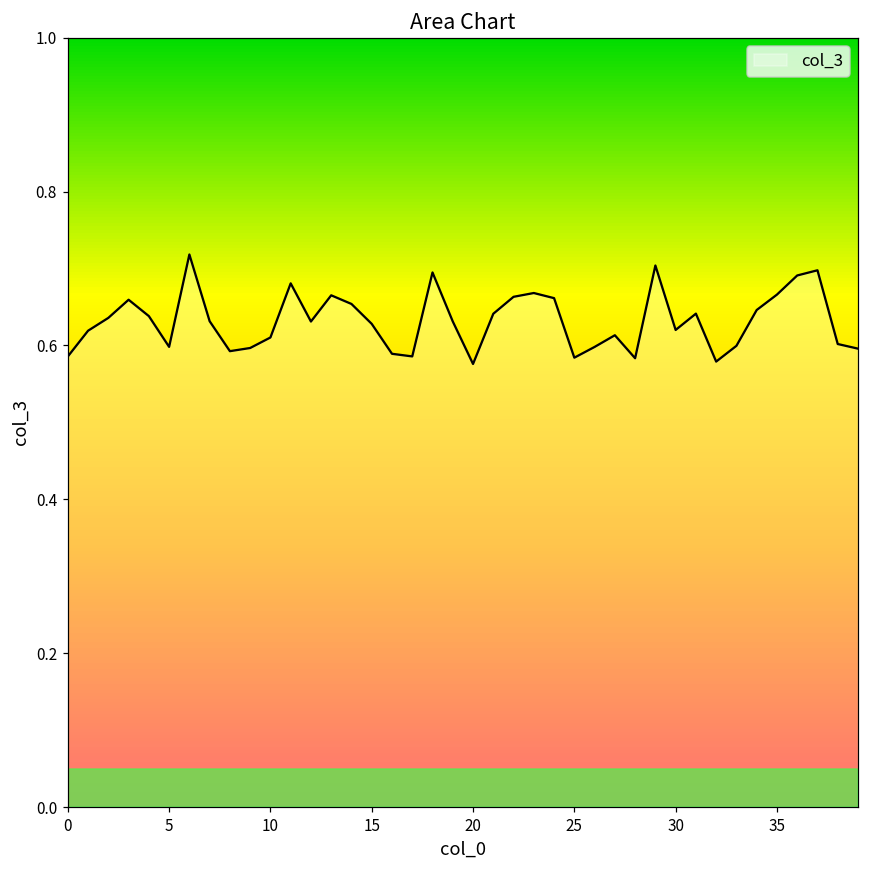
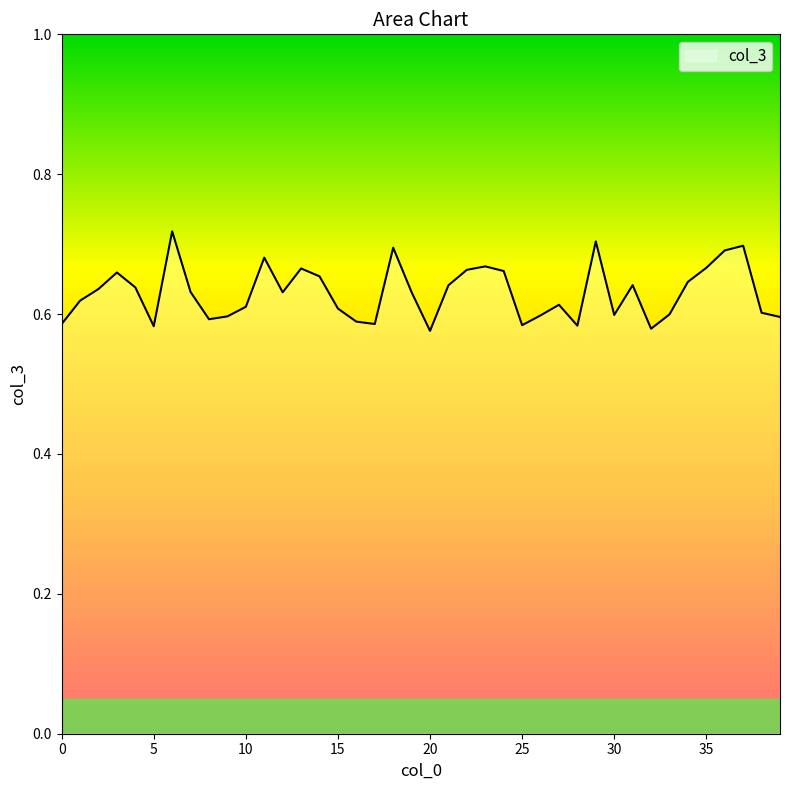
5: 0.60 -> 0.58
15: 0.63 -> 0.61
30: 0.62 -> 0.60
